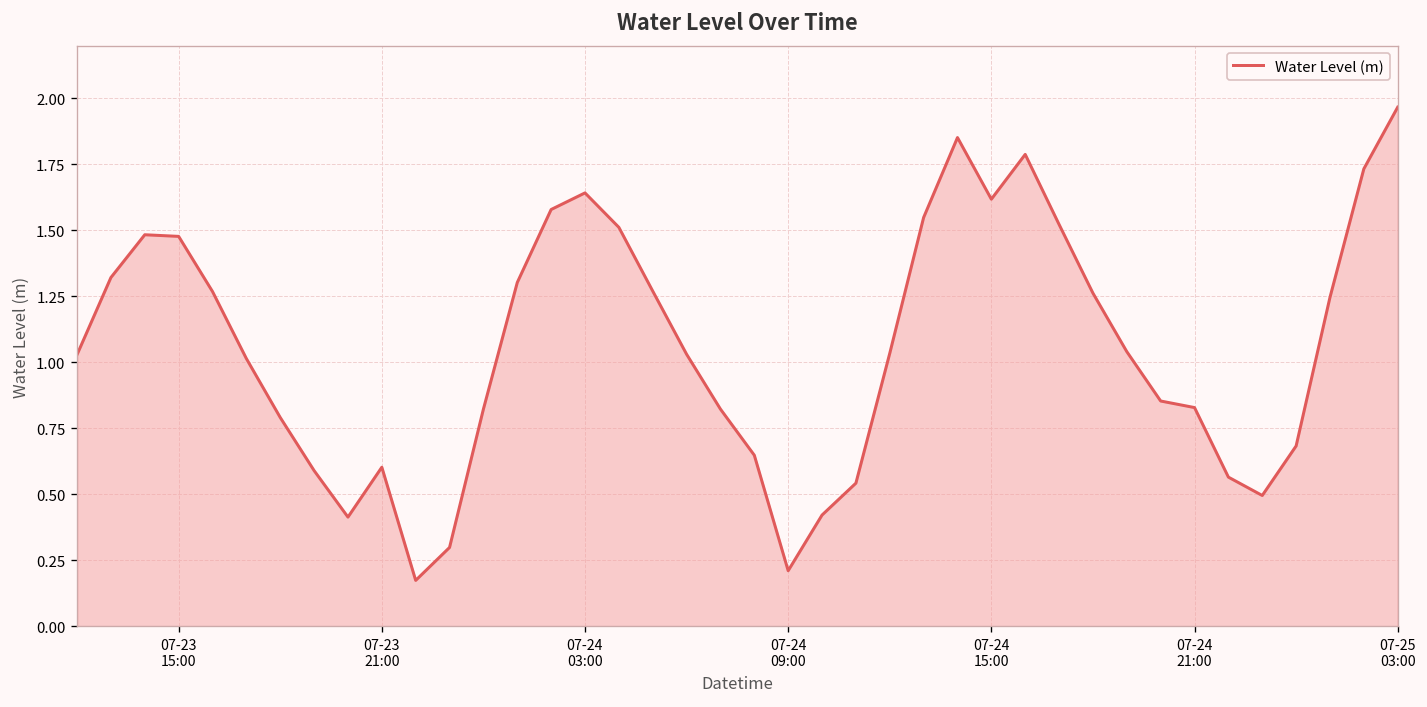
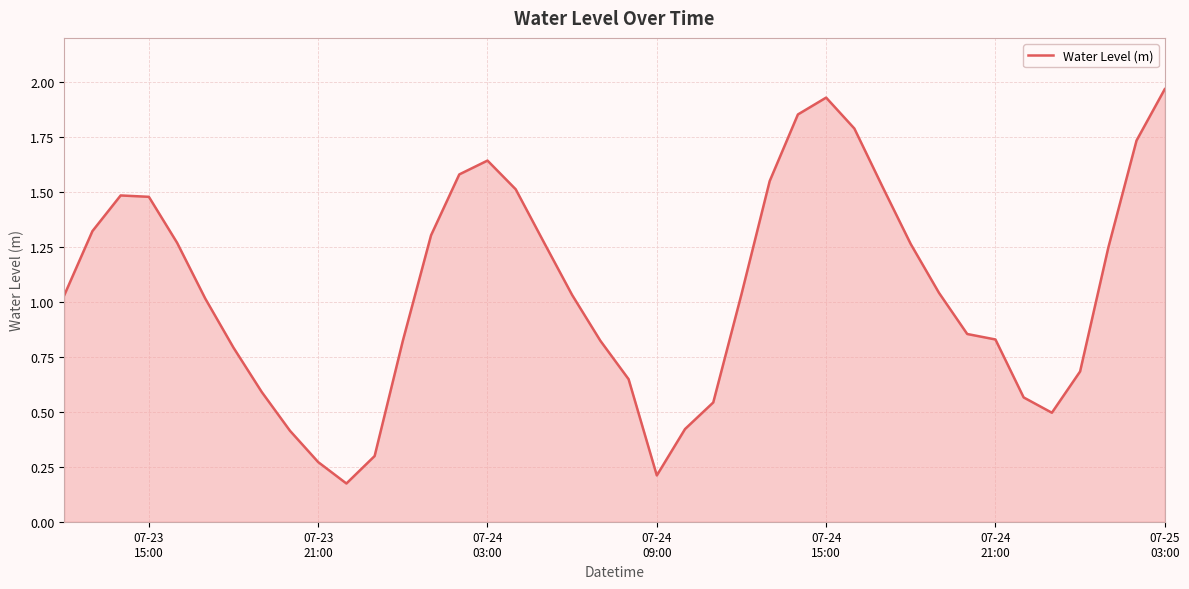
07-23 21:00: 0.60 -> 0.27
07-24 15:00: 1.62 -> 1.93
